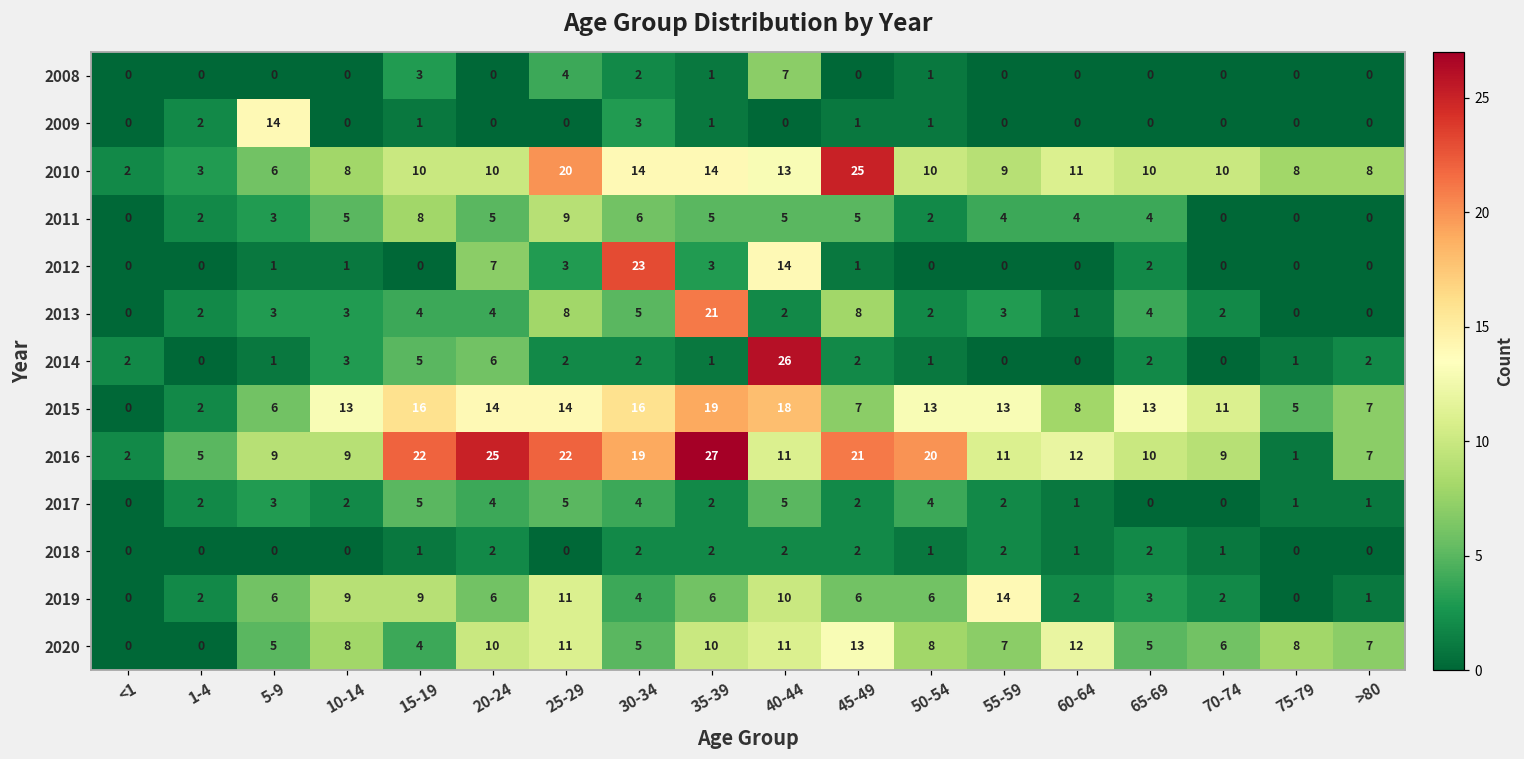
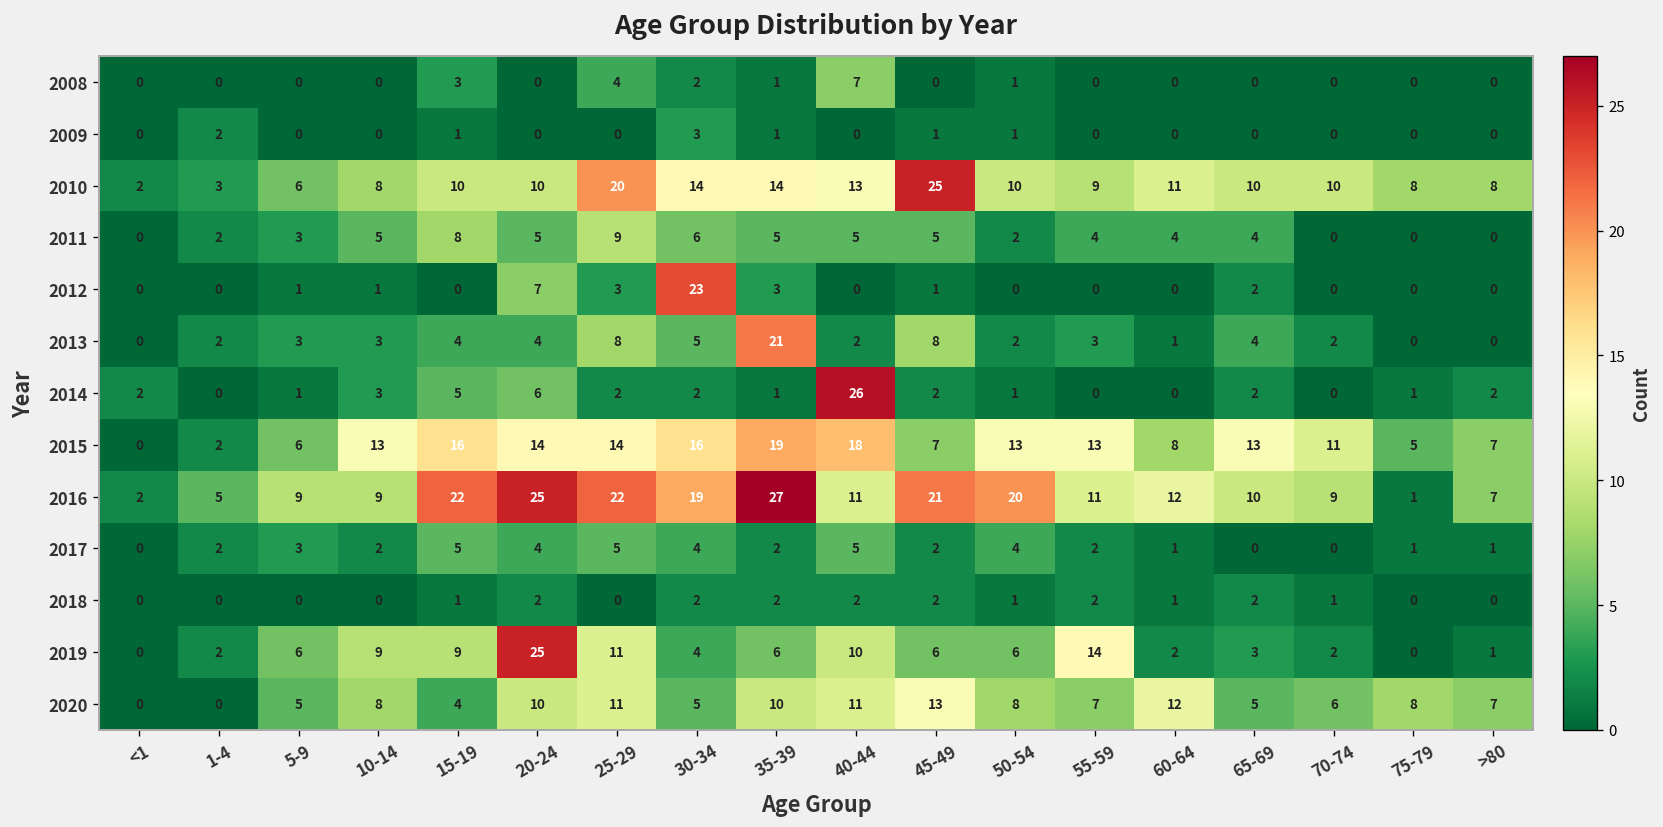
2009, 5-9: 14 -> 0
2012, 40-44: 14 -> 0
2019, 20-24: 6 -> 25
